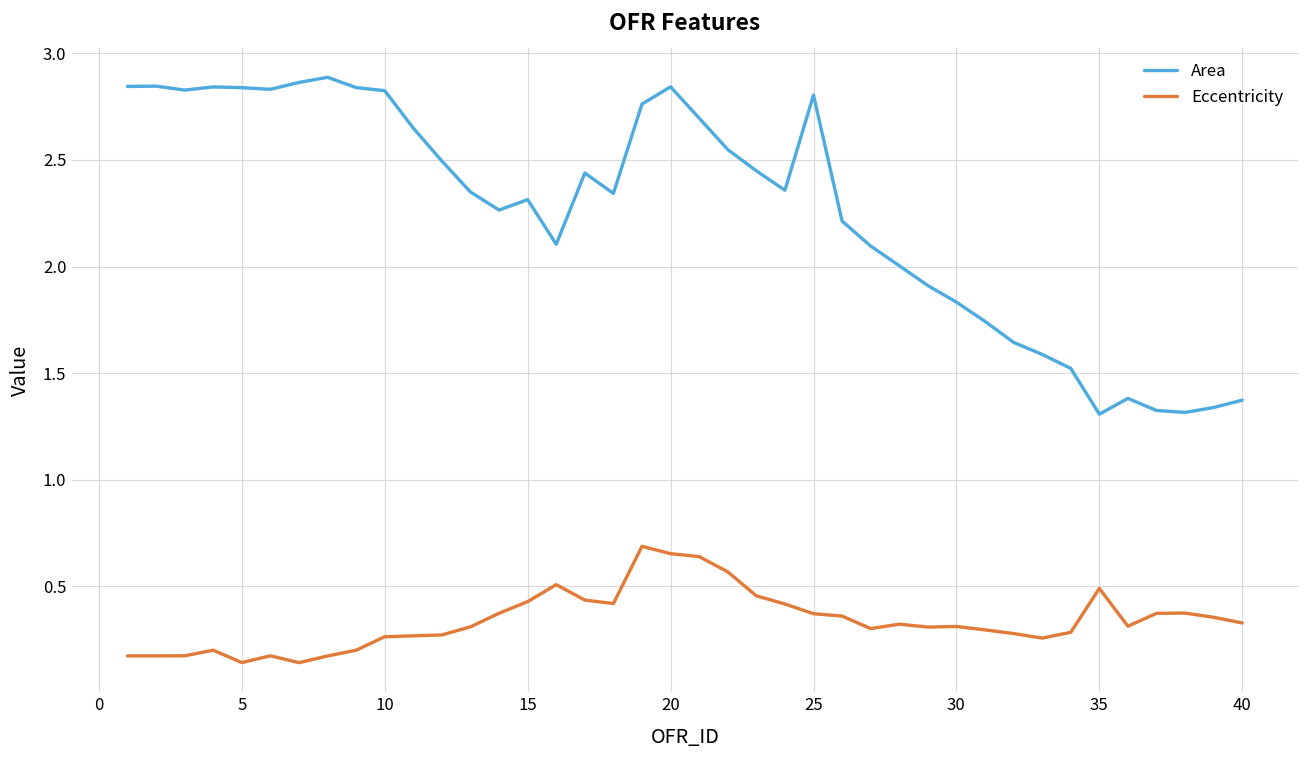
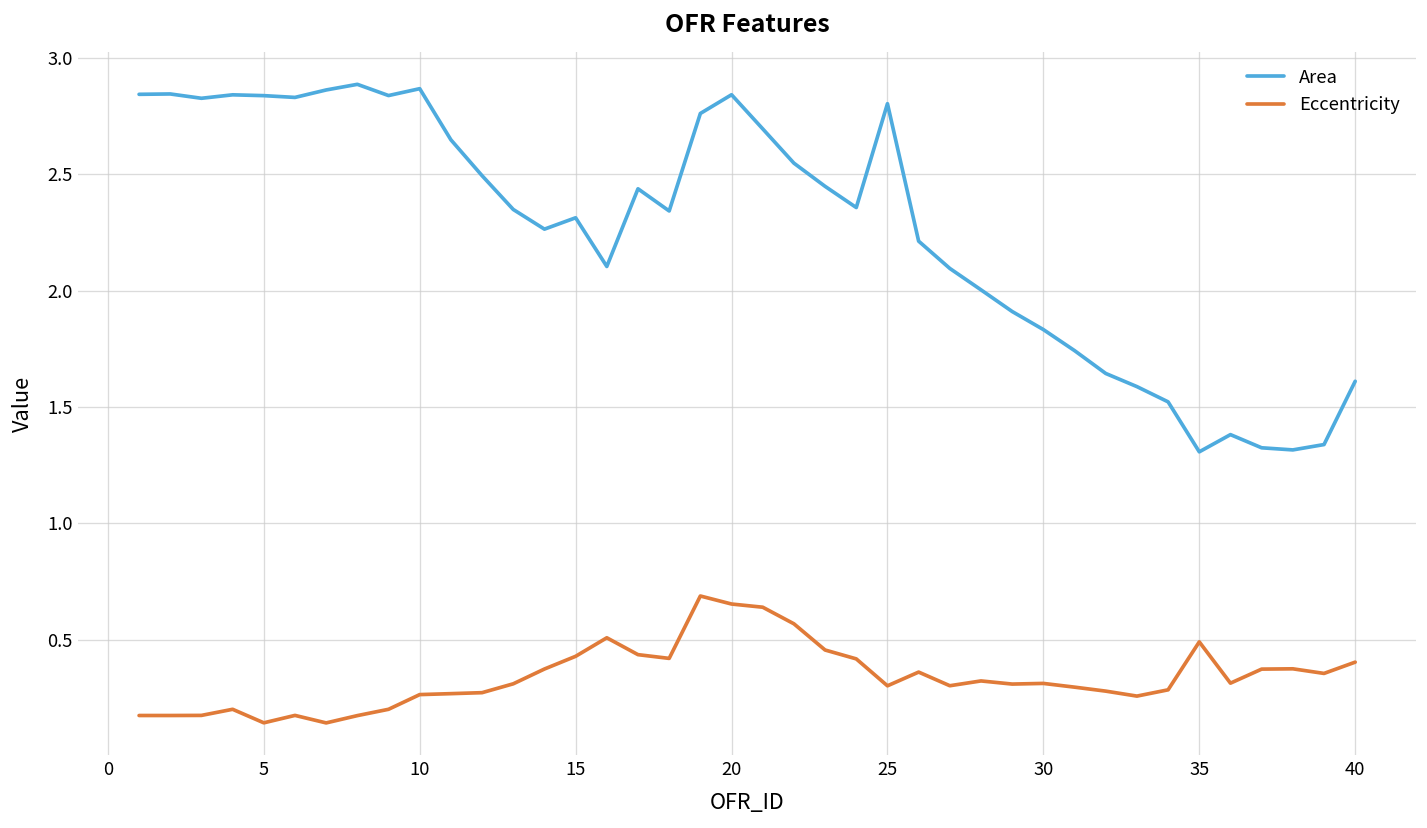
Area, 10: 2.82 -> 2.87
Eccentricity, 25: 0.37 -> 0.30
Area, 40: 1.37 -> 1.61
Eccentricity, 40: 0.33 -> 0.40
